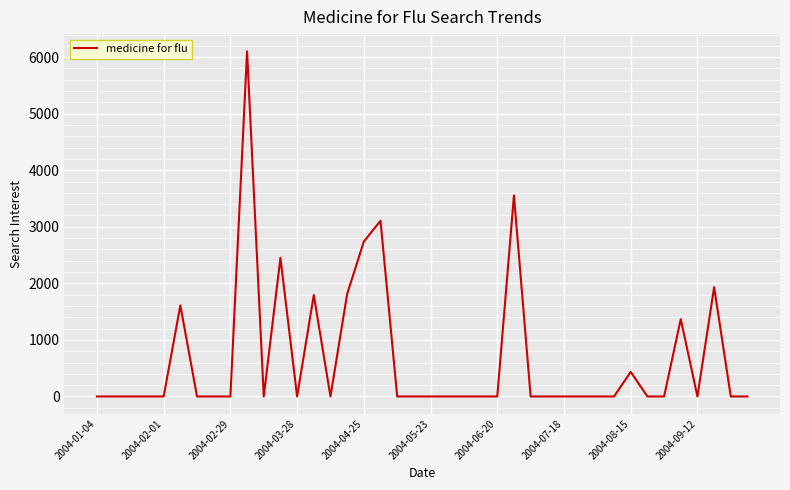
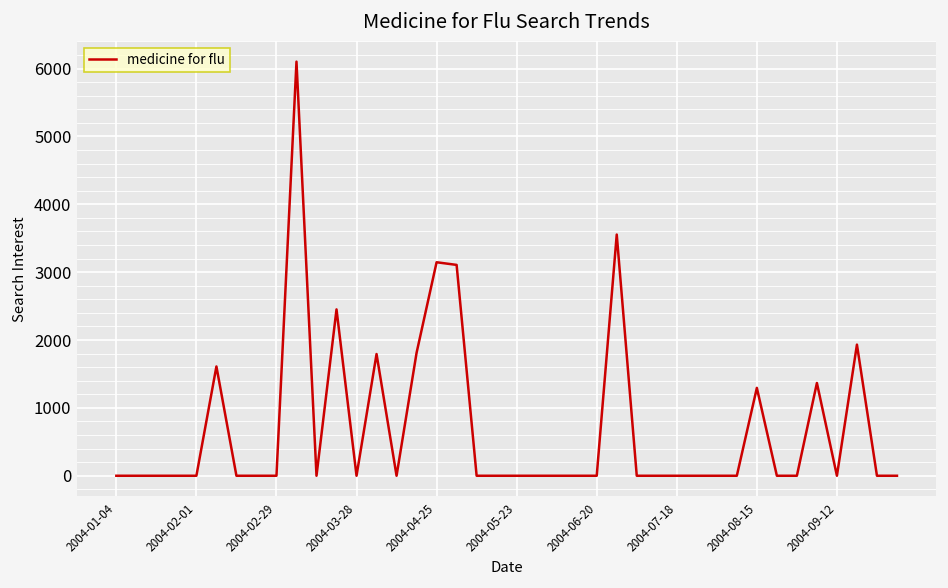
2004-04-25: 2700 -> 3100
2004-08-15: 400 -> 1300
